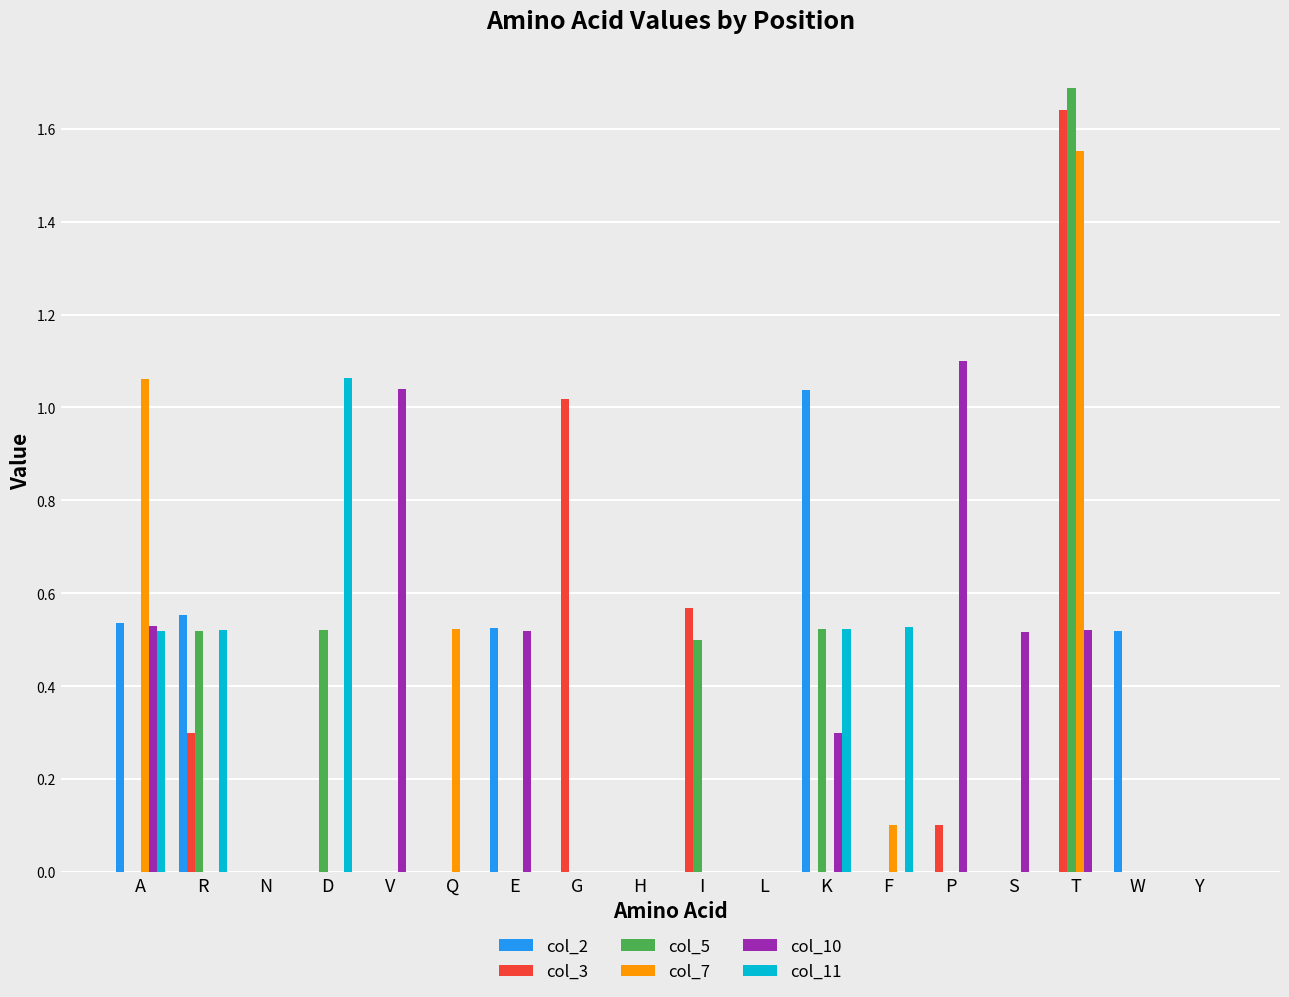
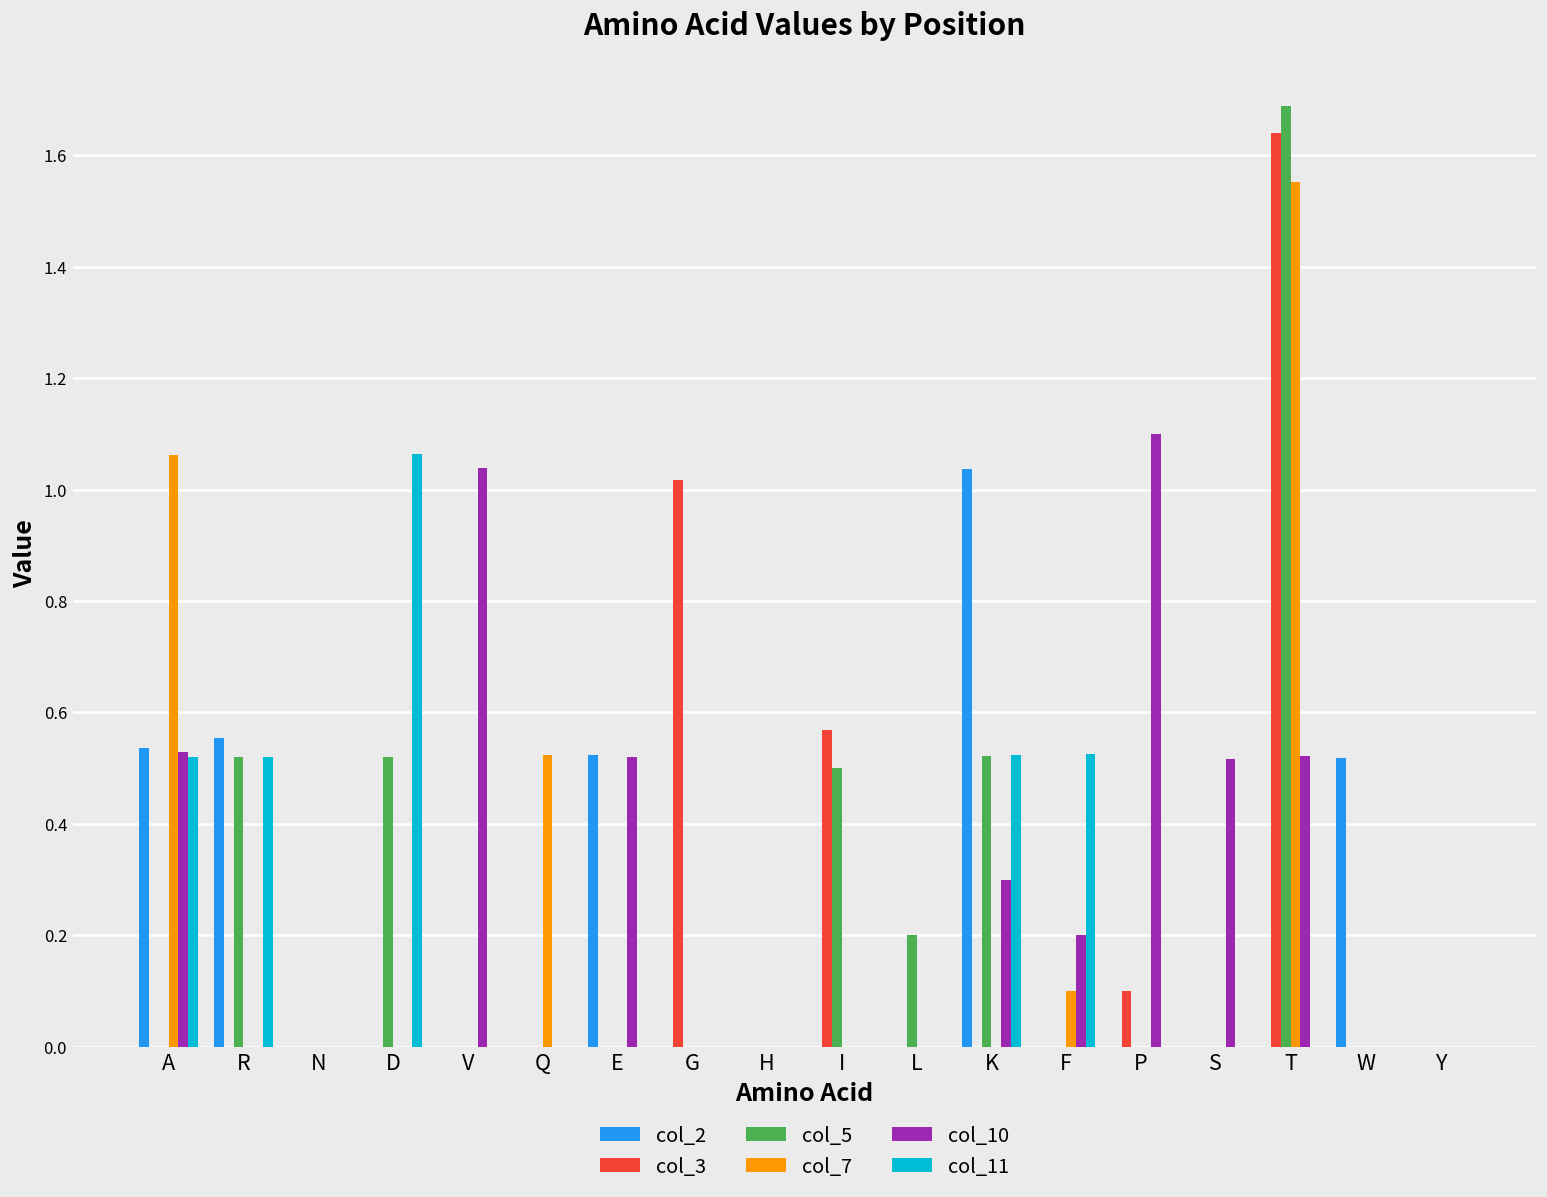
col_3, R: 0.3 -> 0.0
col_5, L: 0.0 -> 0.2
col_10, F: 0.0 -> 0.2
